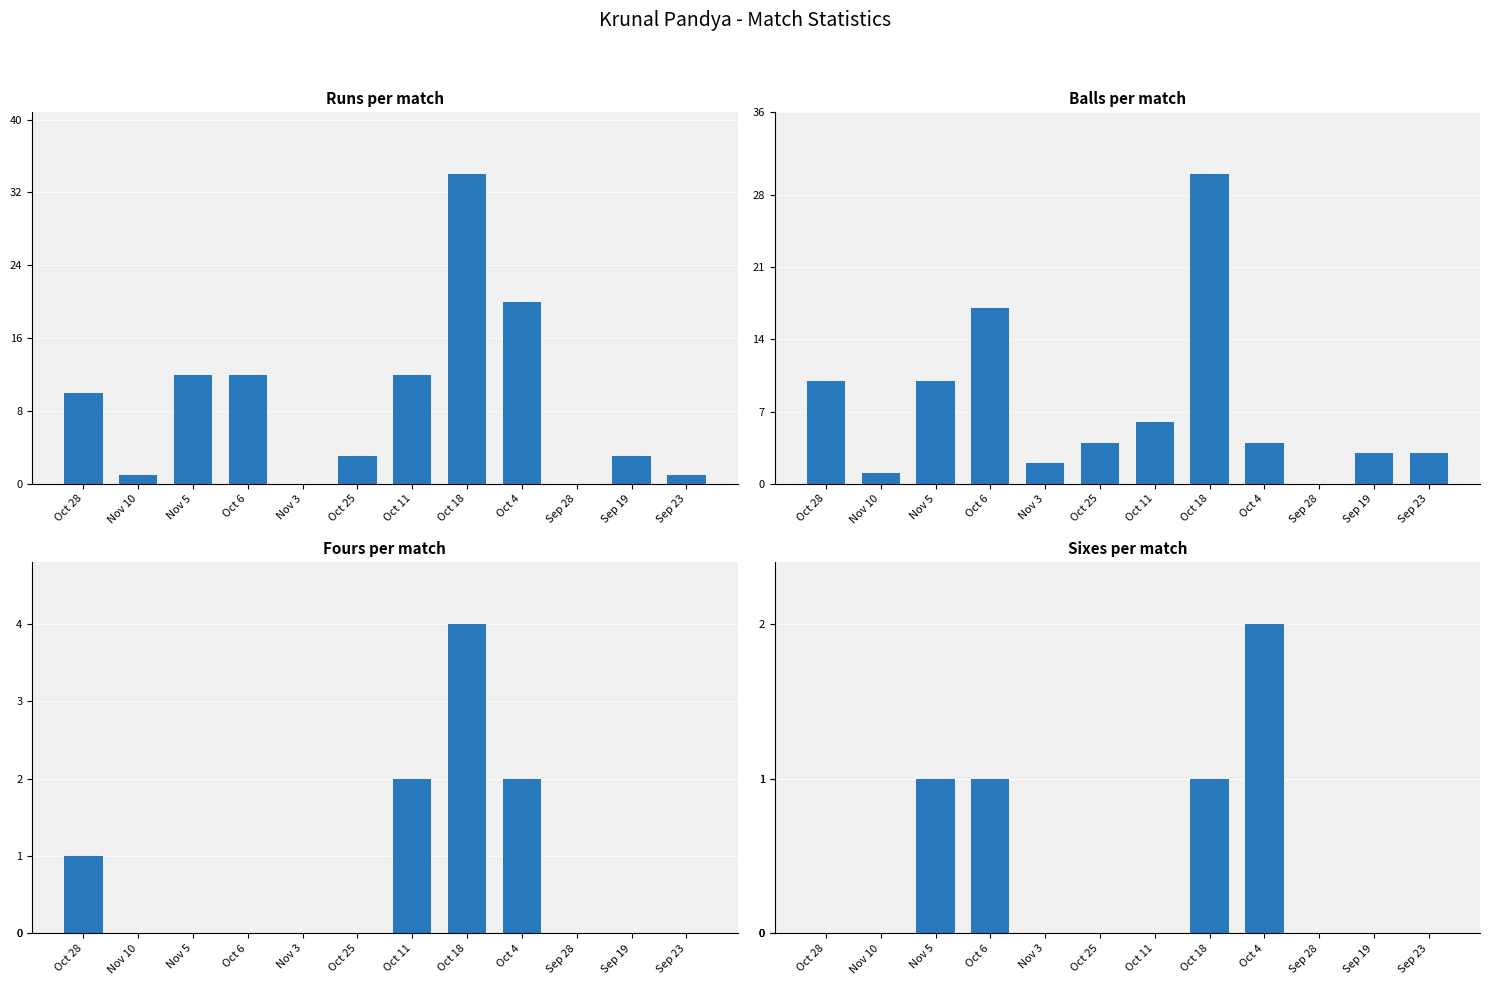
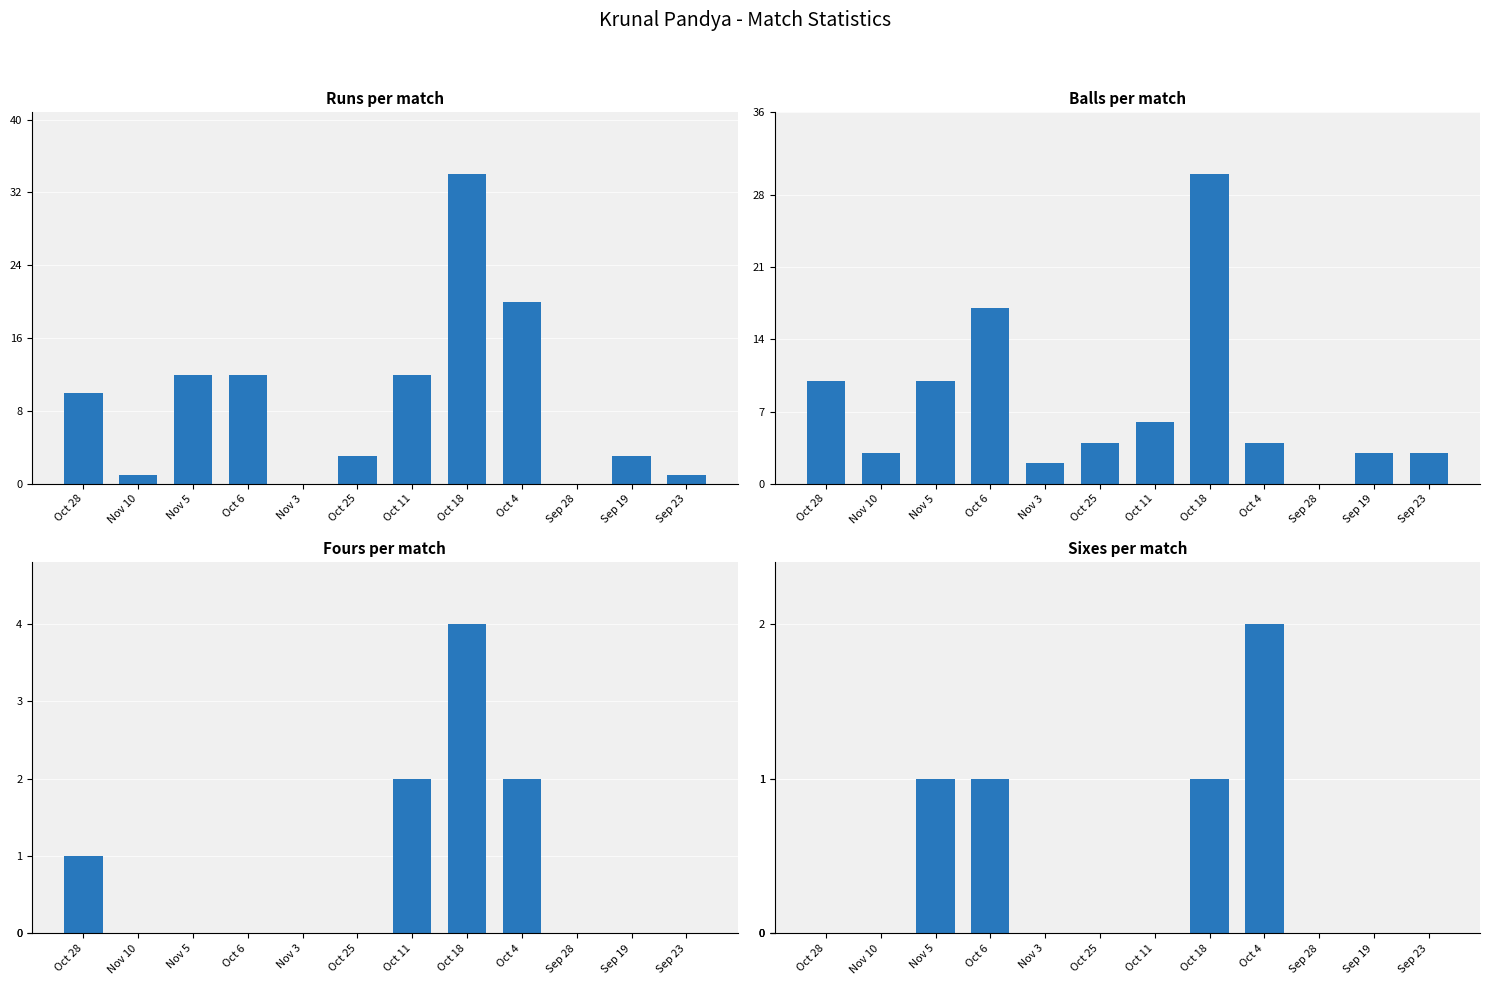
Balls per match, Nov 10: 1 -> 3
